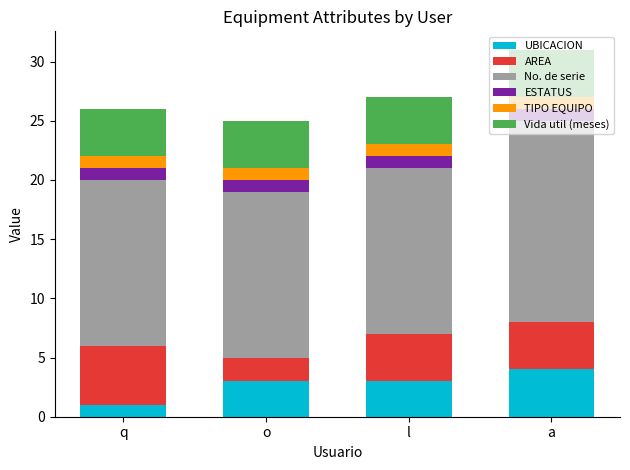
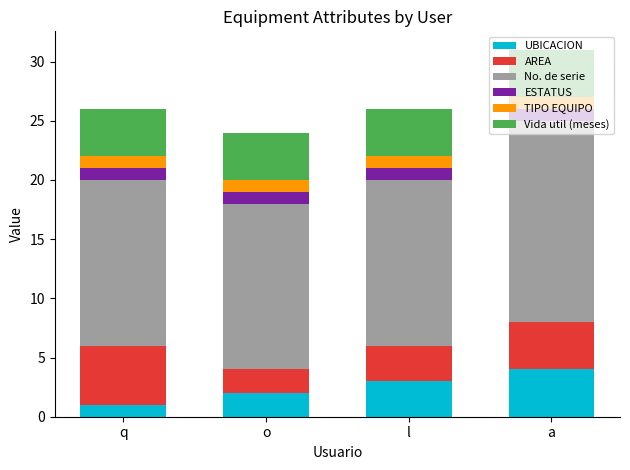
UBICACION, o: 3 -> 2
AREA, l: 4 -> 3
